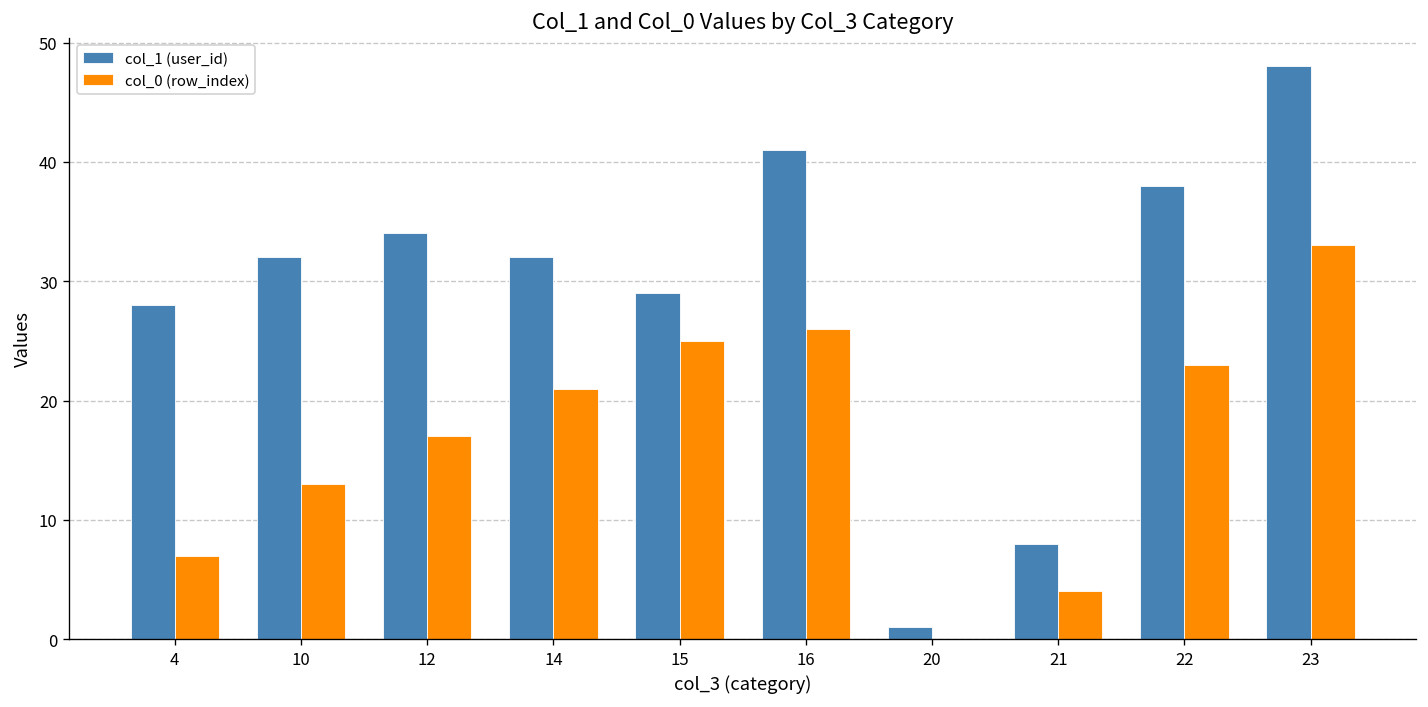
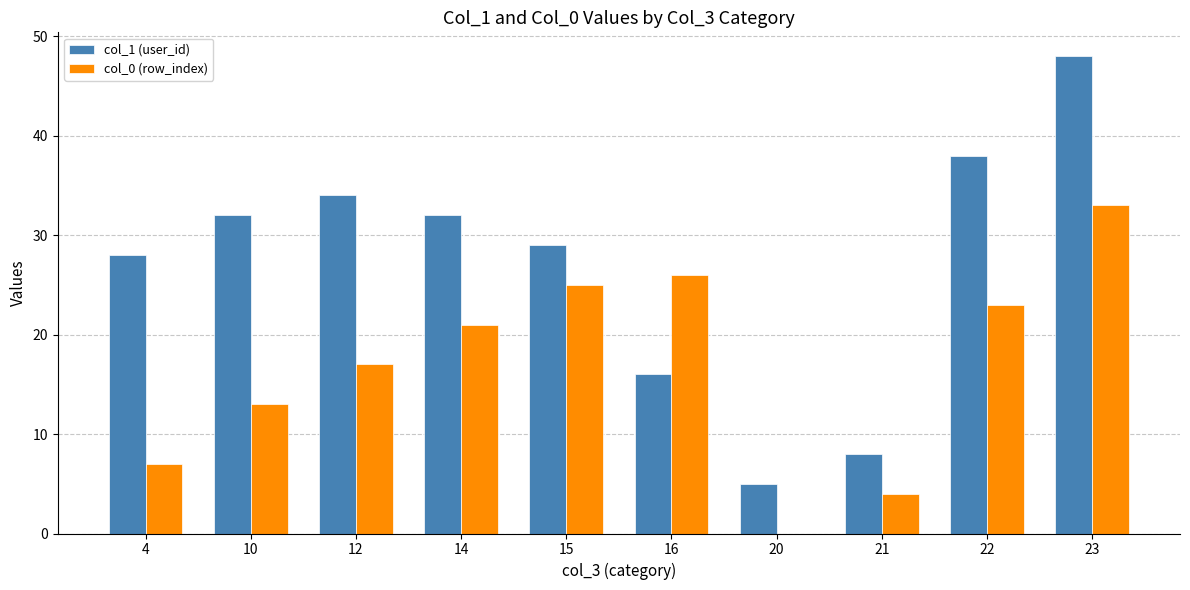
col_1 (user_id), 16: 41 -> 16
col_1 (user_id), 20: 1 -> 5
